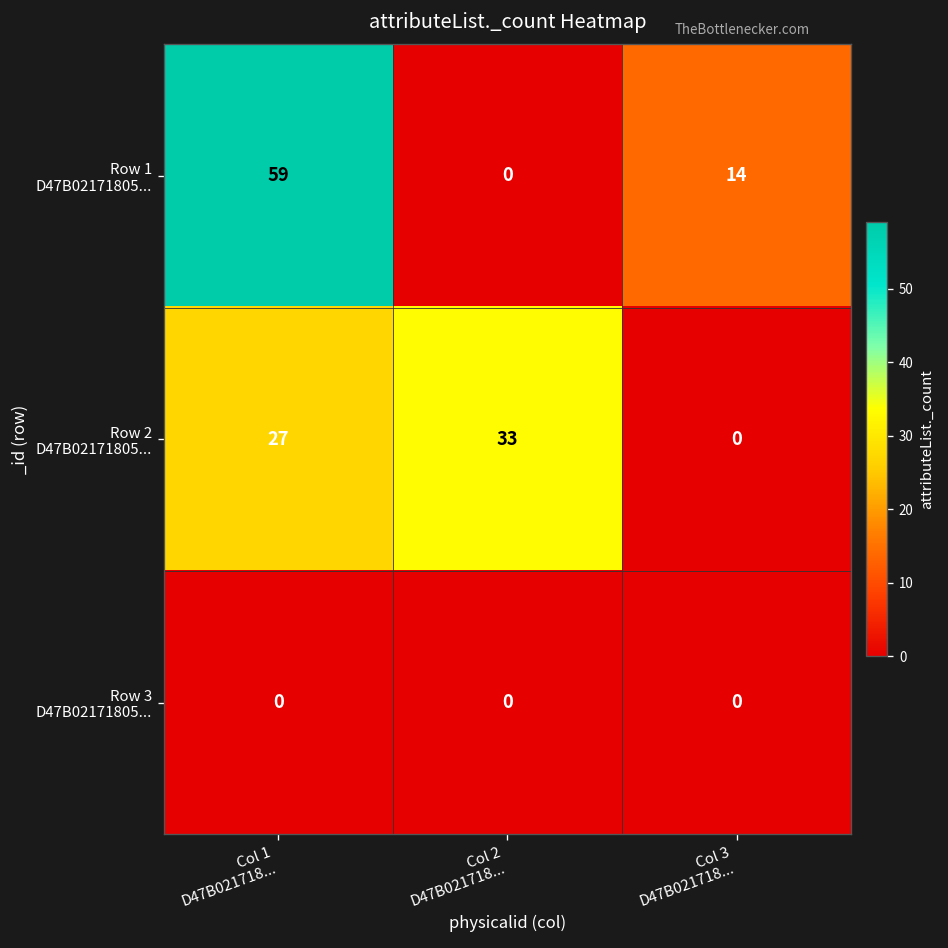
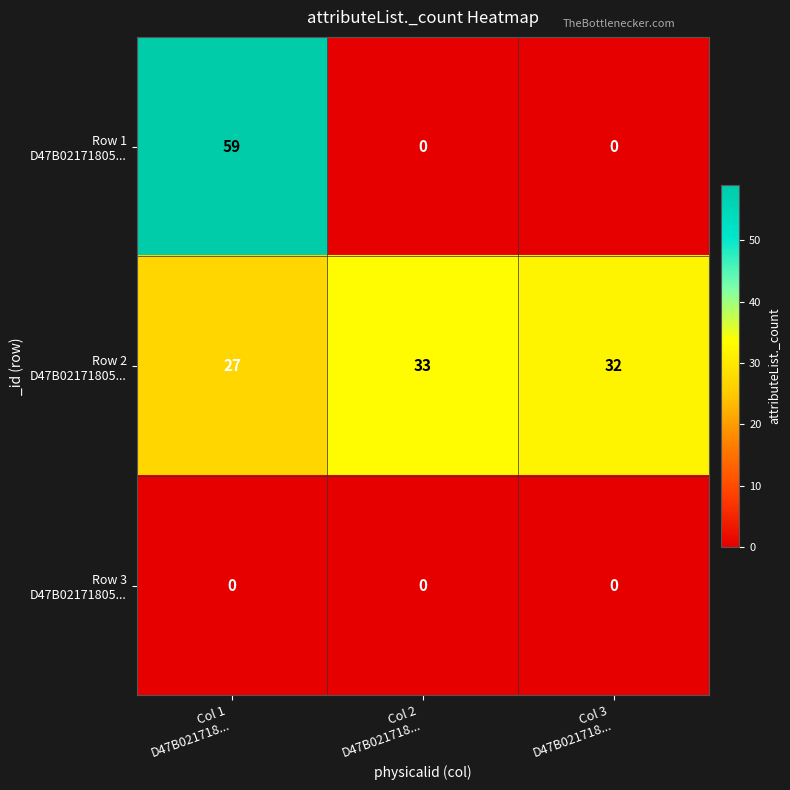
Row 1 D47B02171805..., Col 3 D47B021718...: 14 -> 0
Row 2 D47B02171805..., Col 3 D47B021718...: 0 -> 32
